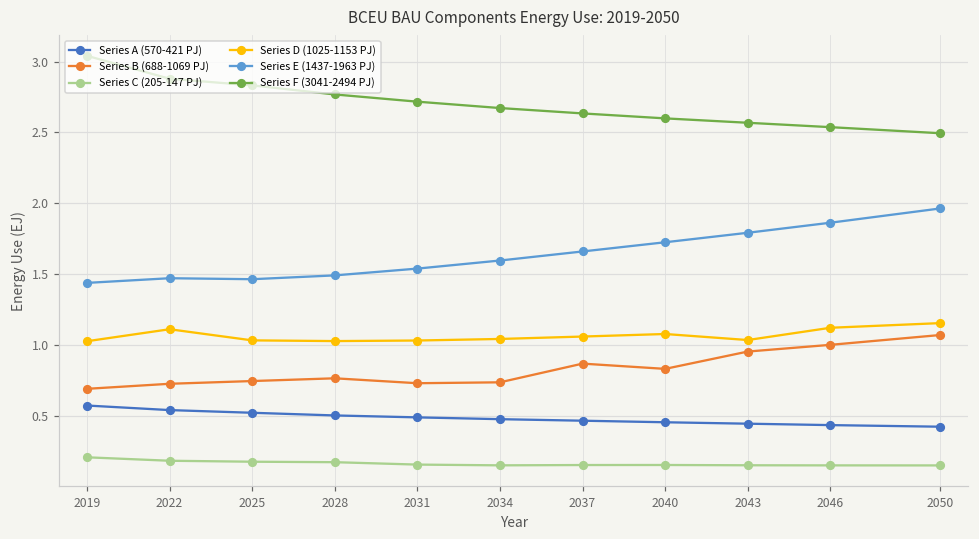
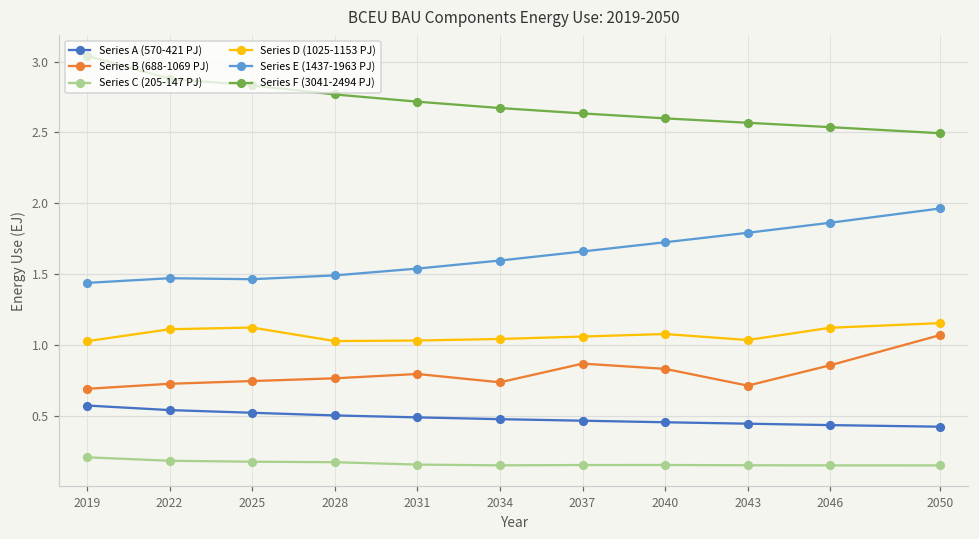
Series D (1025-1153 PJ), 2025: 1.03 -> 1.12
Series B (688-1069 PJ), 2031: 0.73 -> 0.79
Series B (688-1069 PJ), 2043: 0.95 -> 0.71
Series B (688-1069 PJ), 2046: 1.00 -> 0.86
